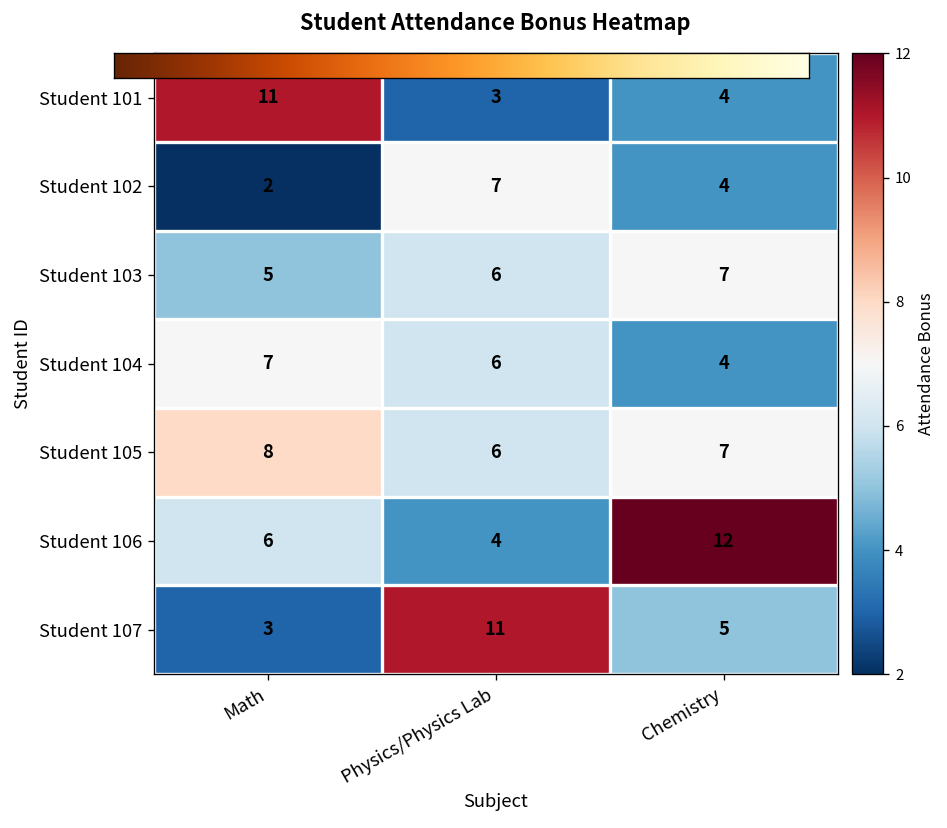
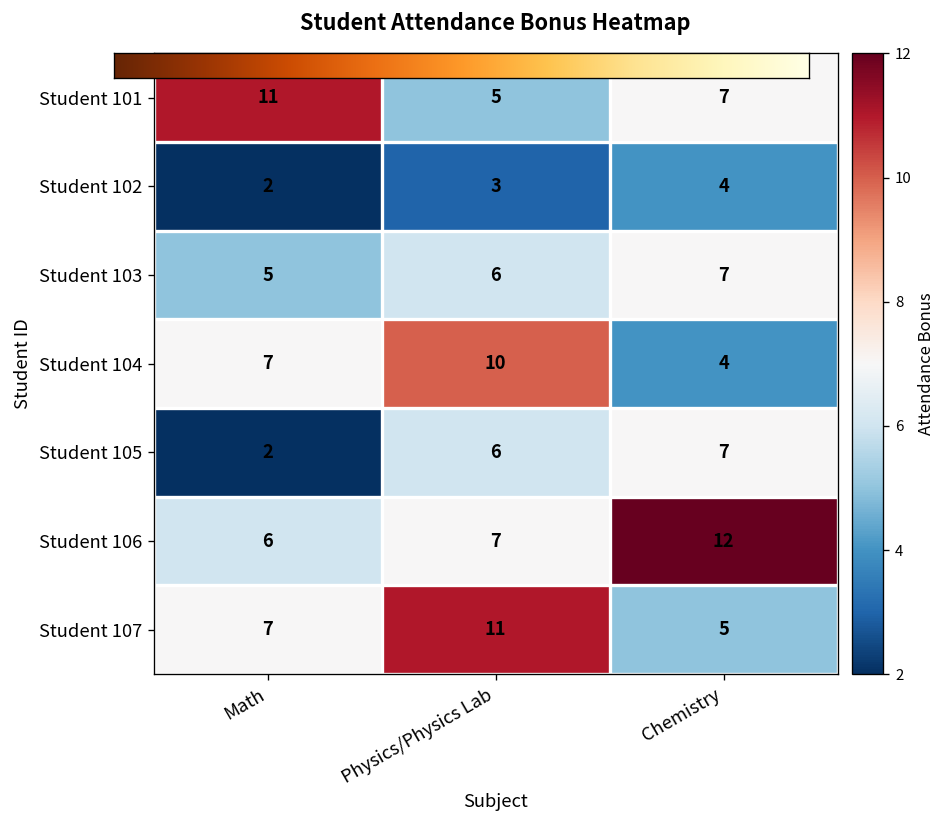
Student 101, Physics/Physics Lab: 3 -> 5
Student 101, Chemistry: 4 -> 7
Student 102, Physics/Physics Lab: 7 -> 3
Student 104, Physics/Physics Lab: 6 -> 10
Student 105, Math: 8 -> 2
Student 106, Physics/Physics Lab: 4 -> 7
Student 107, Math: 3 -> 7
